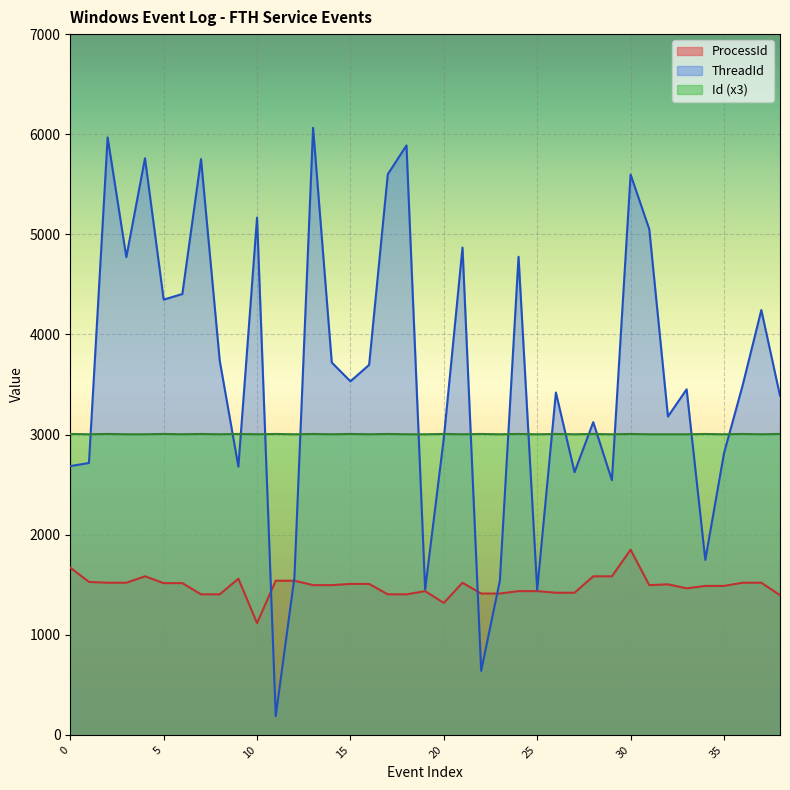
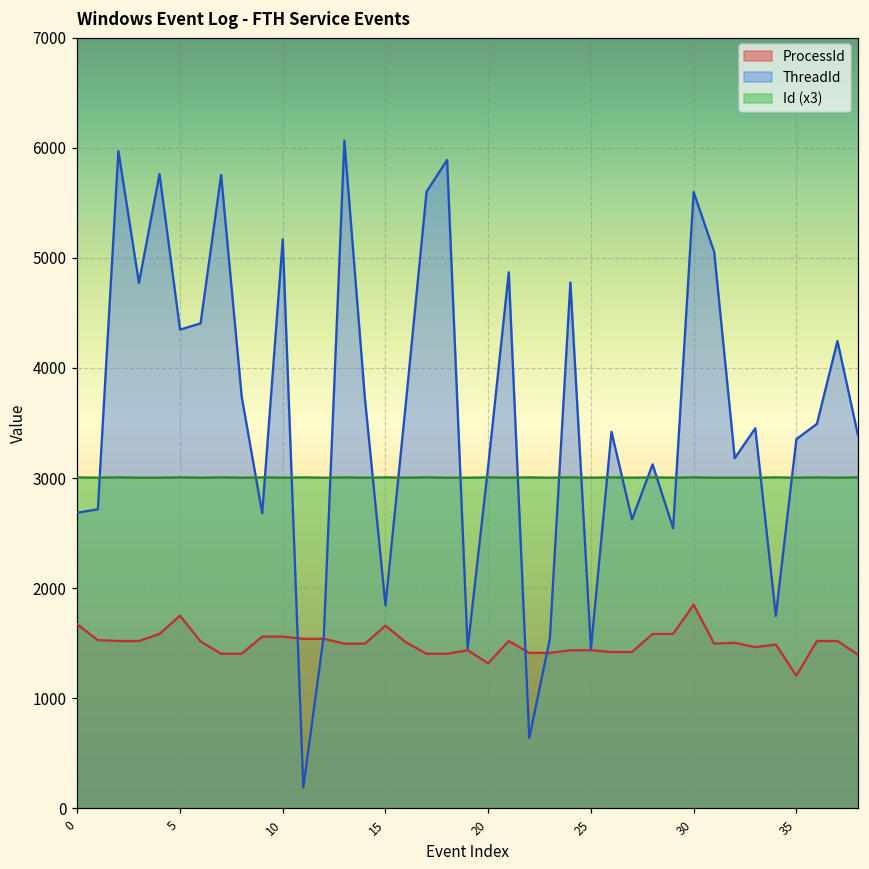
ProcessId, 5: 1520 -> 1750
ProcessId, 10: 1120 -> 1560
ProcessId, 15: 1510 -> 1660
ThreadId, 15: 3530 -> 1840
ThreadId, 20: 2960 -> 3110
ProcessId, 35: 1490 -> 1210
ThreadId, 35: 2810 -> 3350
